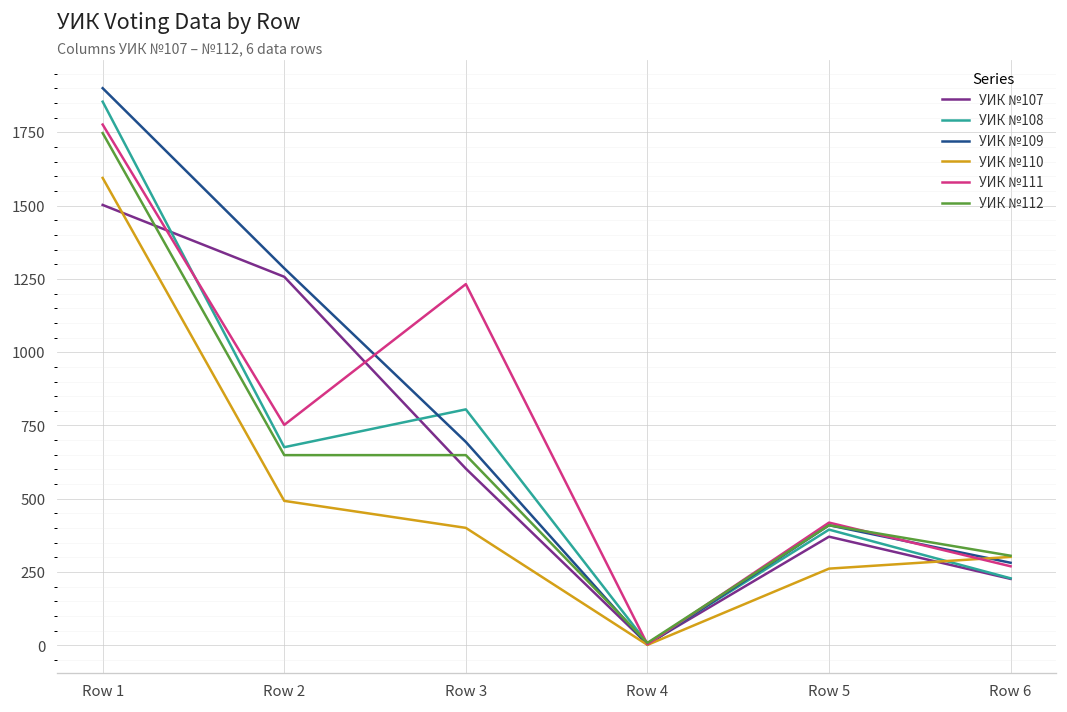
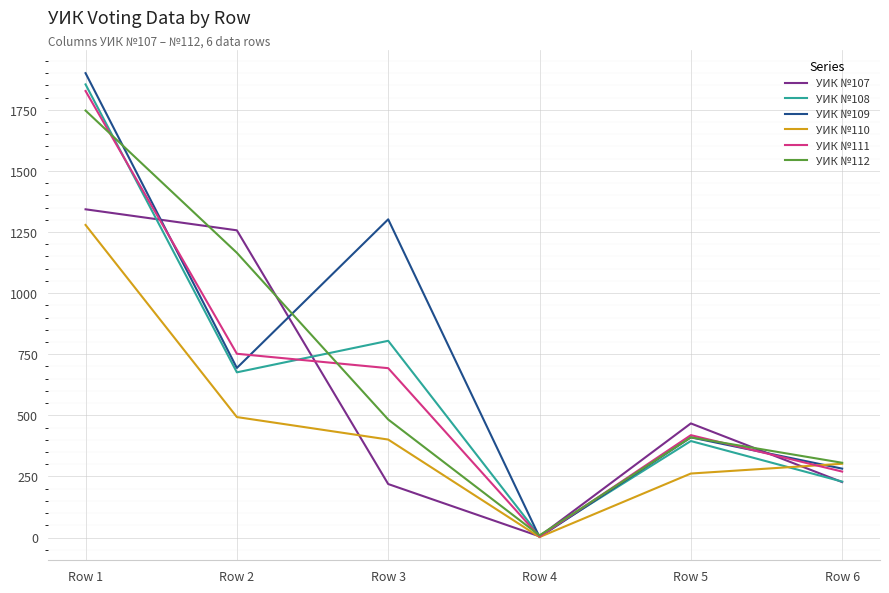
УИК №107, Row 1: 1500 -> 1340
УИК №110, Row 1: 1590 -> 1280
УИК №111, Row 1: 1780 -> 1830
УИК №109, Row 2: 1290 -> 690
УИК №112, Row 2: 650 -> 1170
УИК №107, Row 3: 600 -> 220
УИК №109, Row 3: 690 -> 1300
УИК №111, Row 3: 1230 -> 690
УИК №112, Row 3: 650 -> 480
УИК №107, Row 5: 370 -> 470
